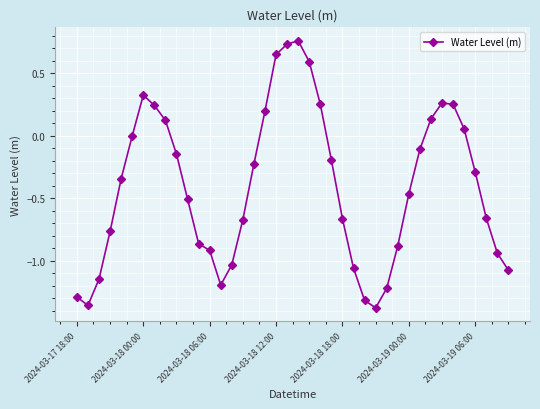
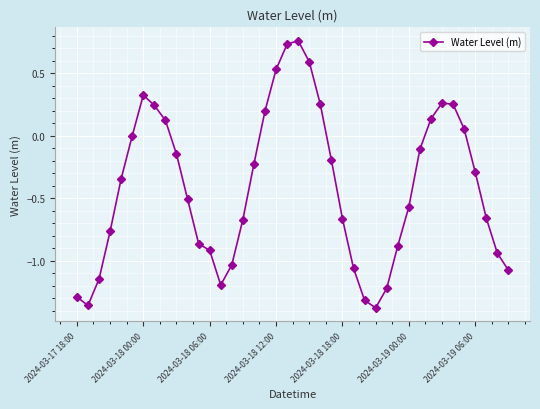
2024-03-18 12:00: 0.65 -> 0.53
2024-03-19 00:00: -0.47 -> -0.57
